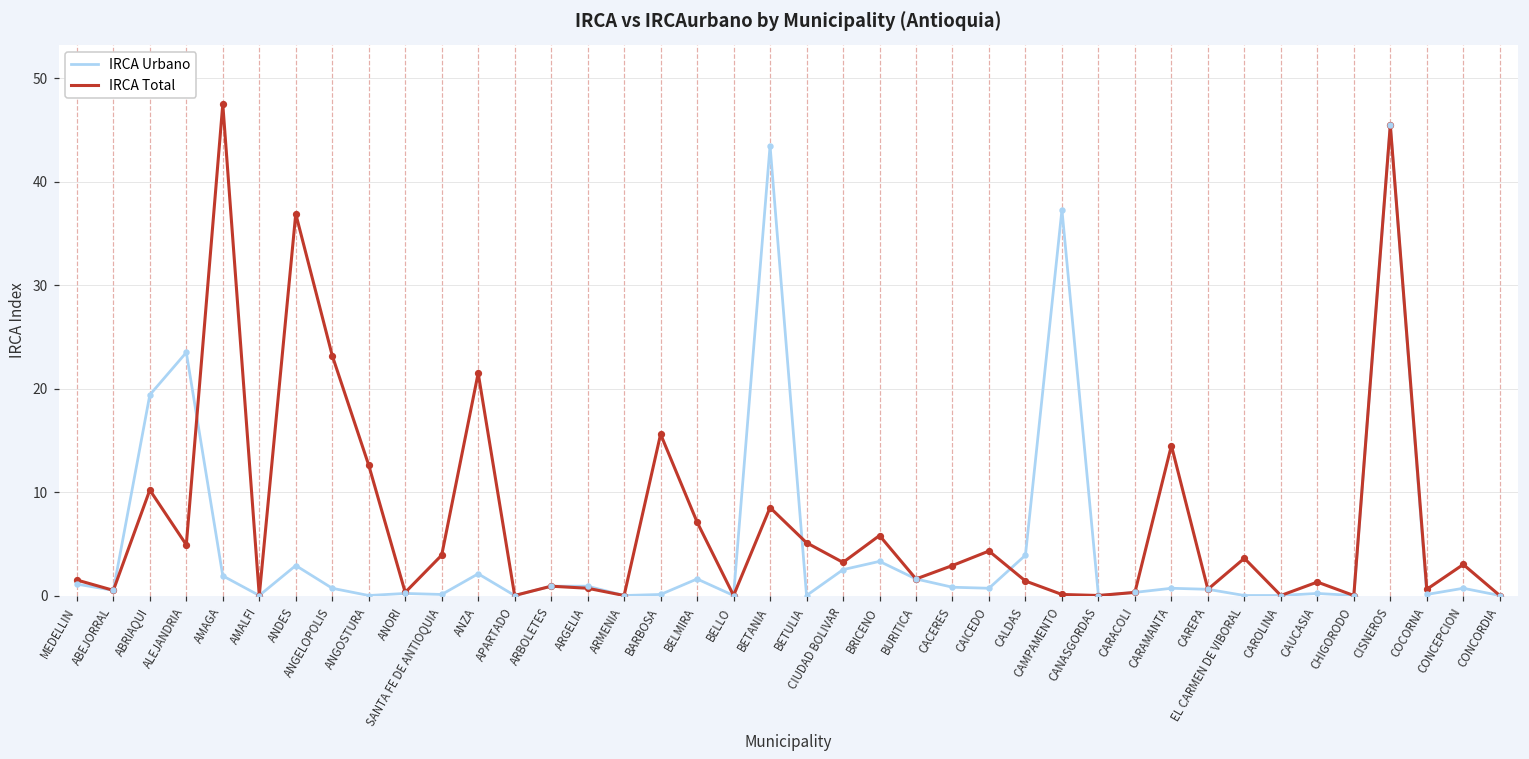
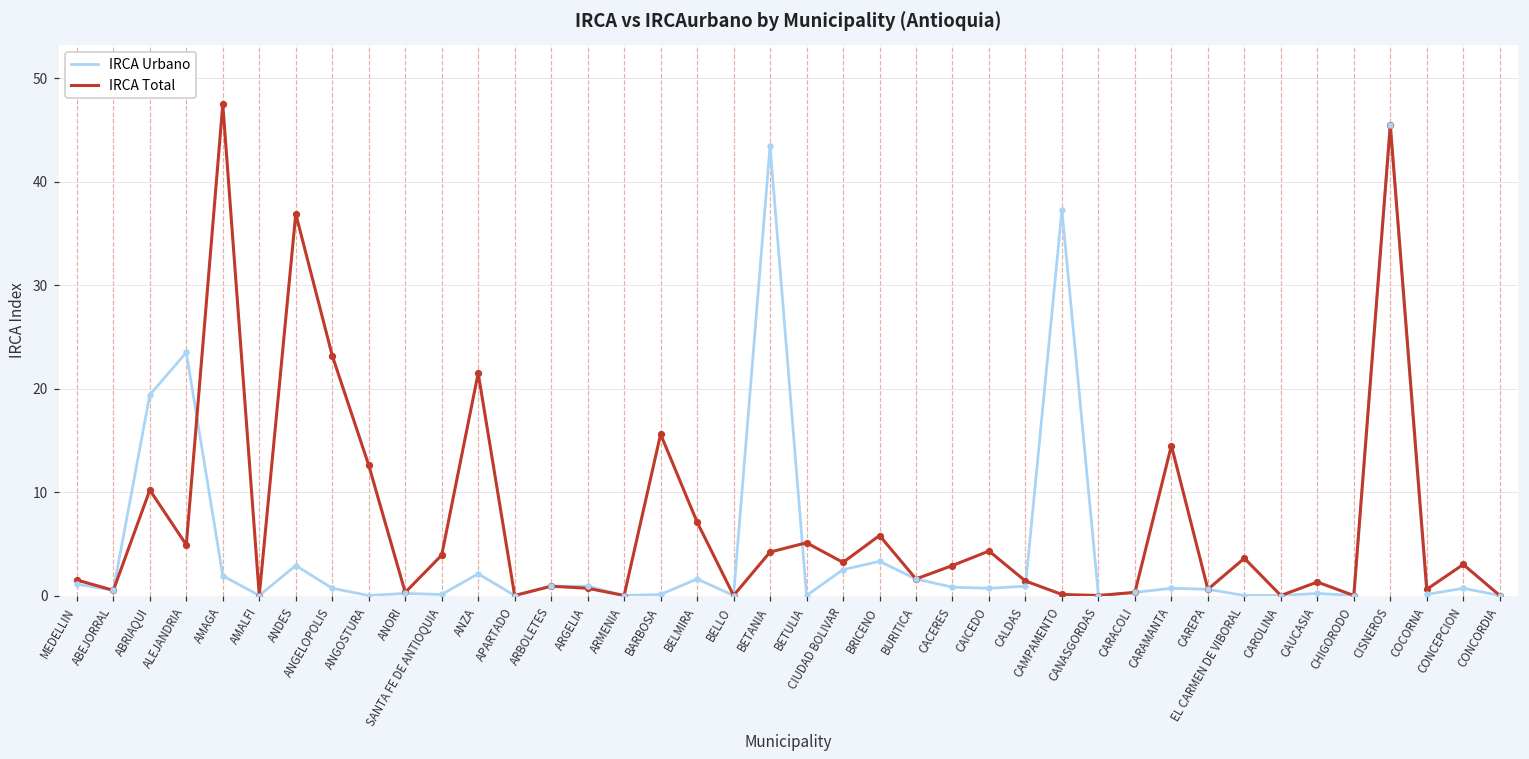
IRCA Total, BETANIA: 9 -> 4
IRCA Urbano, CALDAS: 4 -> 1
